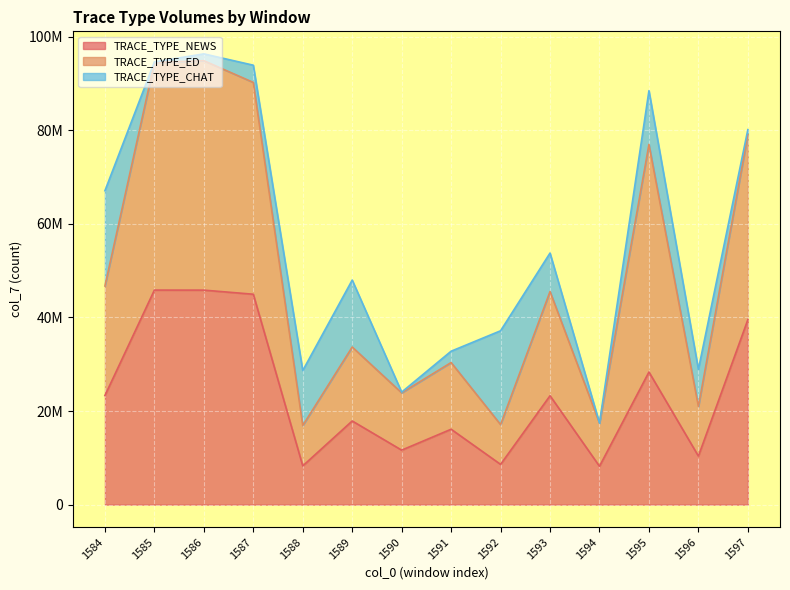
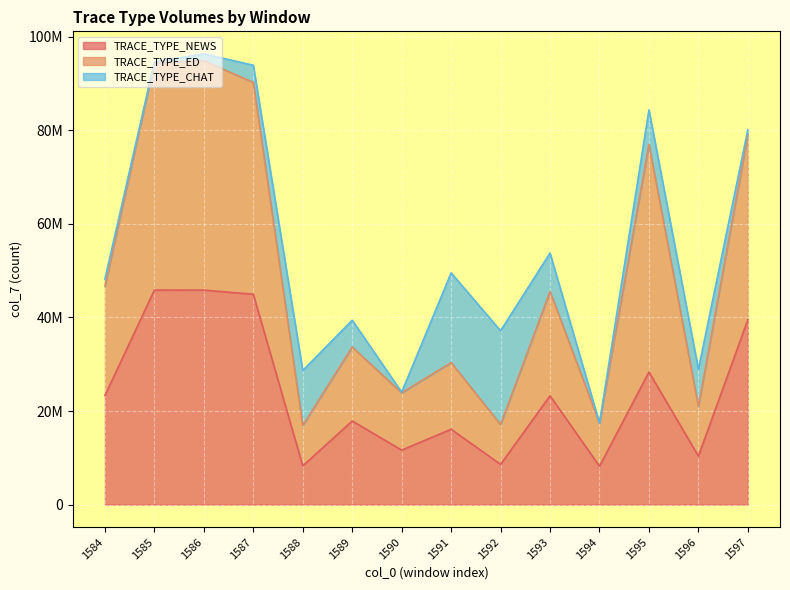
TRACE_TYPE_CHAT, 1584: 20000000 -> 2000000
TRACE_TYPE_CHAT, 1589: 14000000 -> 6000000
TRACE_TYPE_CHAT, 1591: 2000000 -> 19000000
TRACE_TYPE_CHAT, 1595: 11000000 -> 7000000
